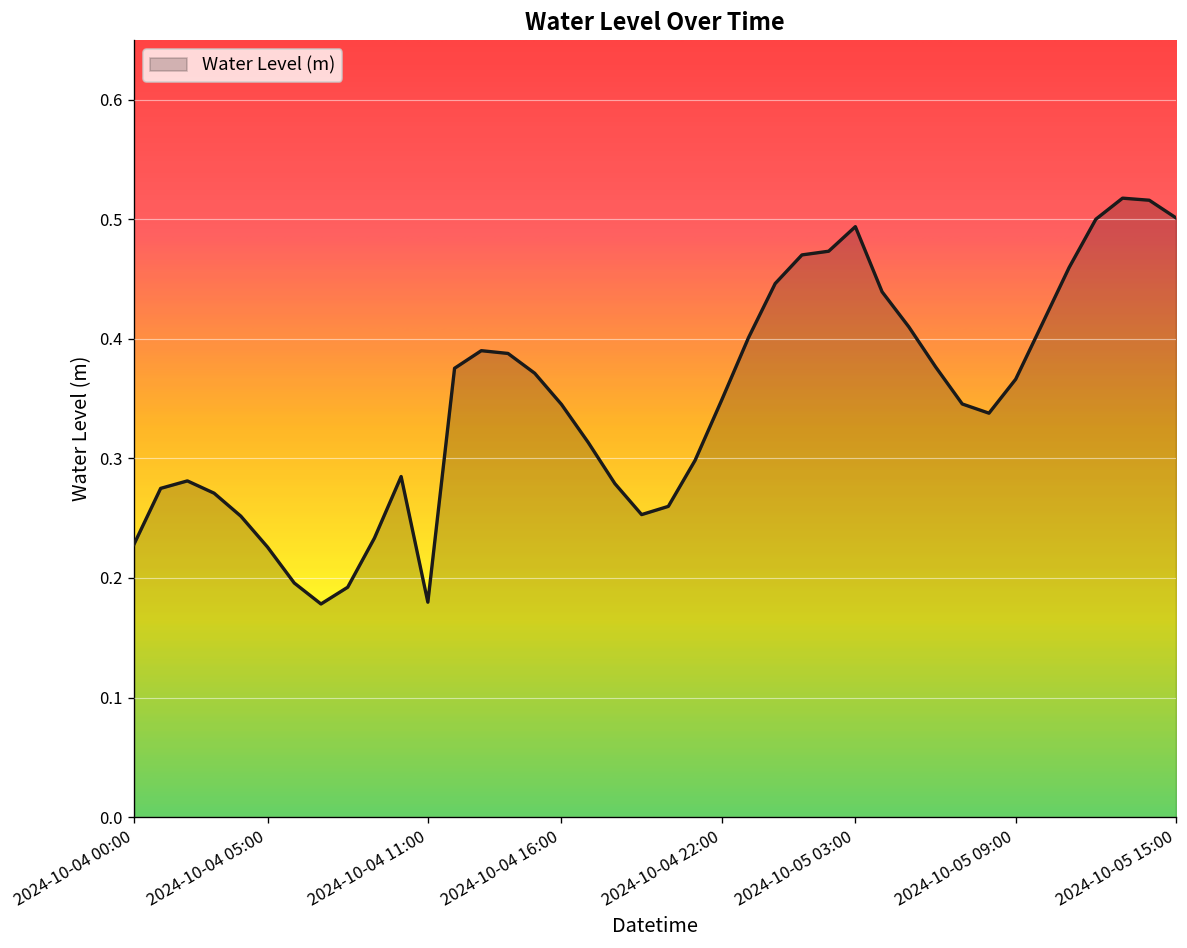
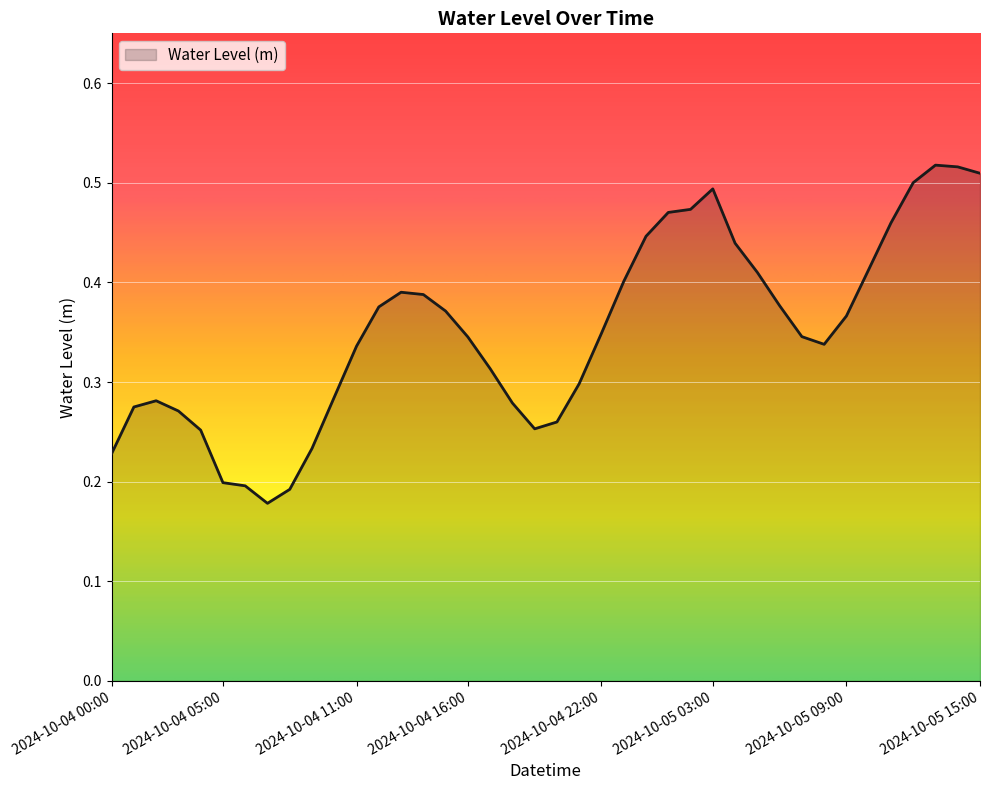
2024-10-04 05:00: 0.23 -> 0.20
2024-10-04 11:00: 0.18 -> 0.34
2024-10-05 15:00: 0.50 -> 0.51
